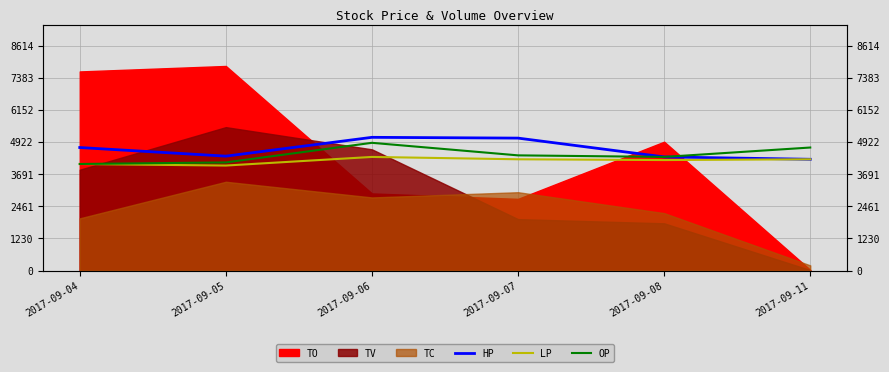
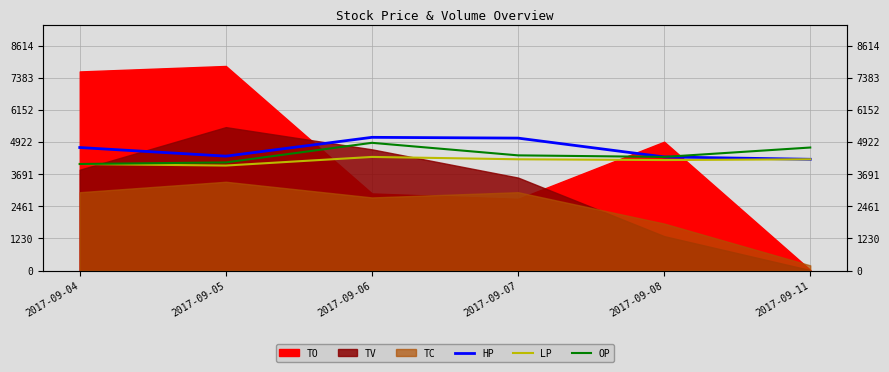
TC, 2017-09-04: 2000 -> 3000
TV, 2017-09-07: 2000 -> 3600
TV, 2017-09-08: 1800 -> 1300
TC, 2017-09-08: 2200 -> 1800
